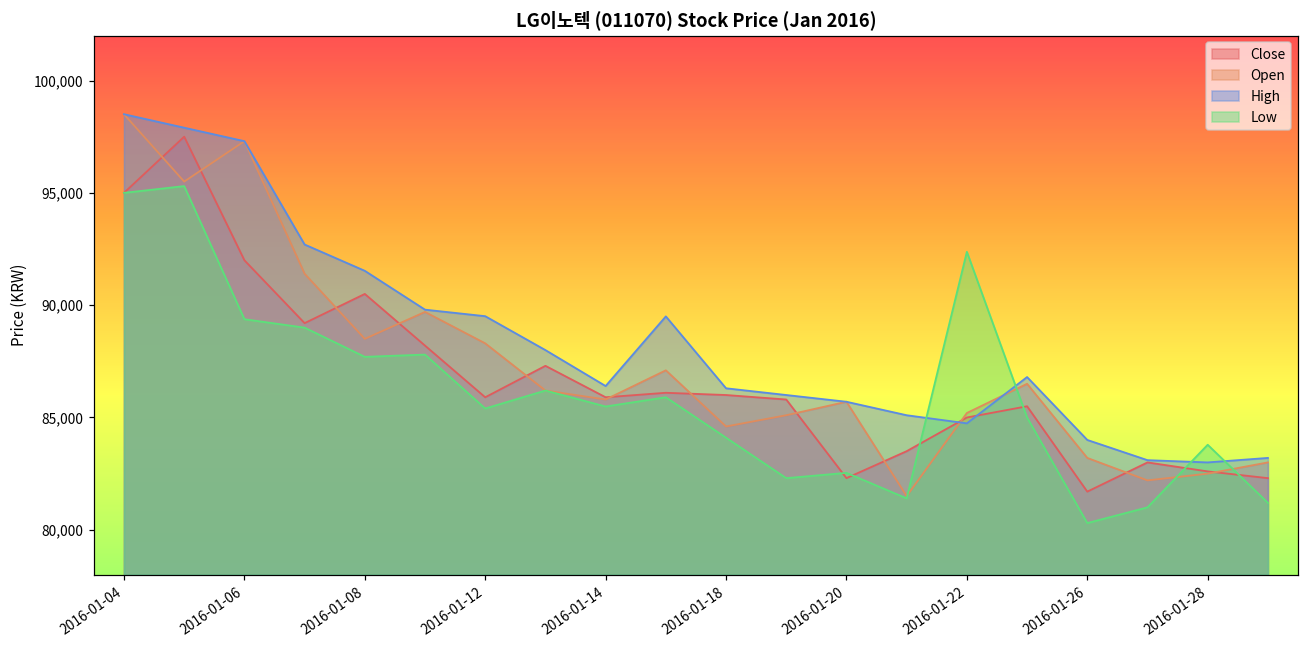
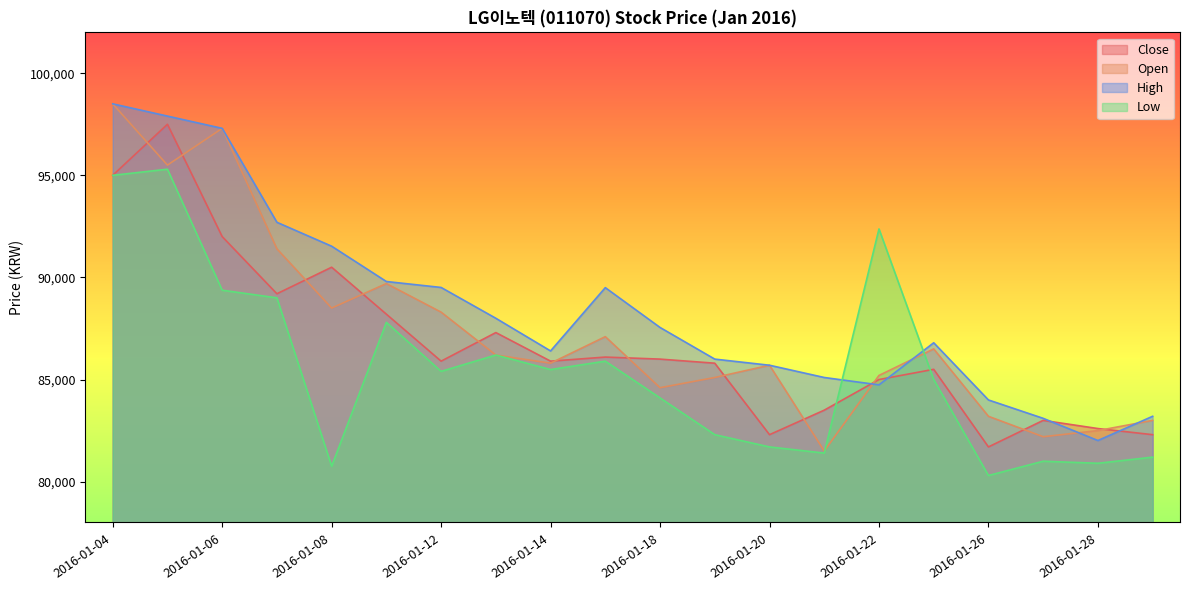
Low, 2016-01-08: 87,700 -> 80,800
High, 2016-01-18: 86,300 -> 87,600
Low, 2016-01-20: 82,500 -> 81,700
High, 2016-01-28: 83,000 -> 82,000
Low, 2016-01-28: 83,800 -> 80,900
